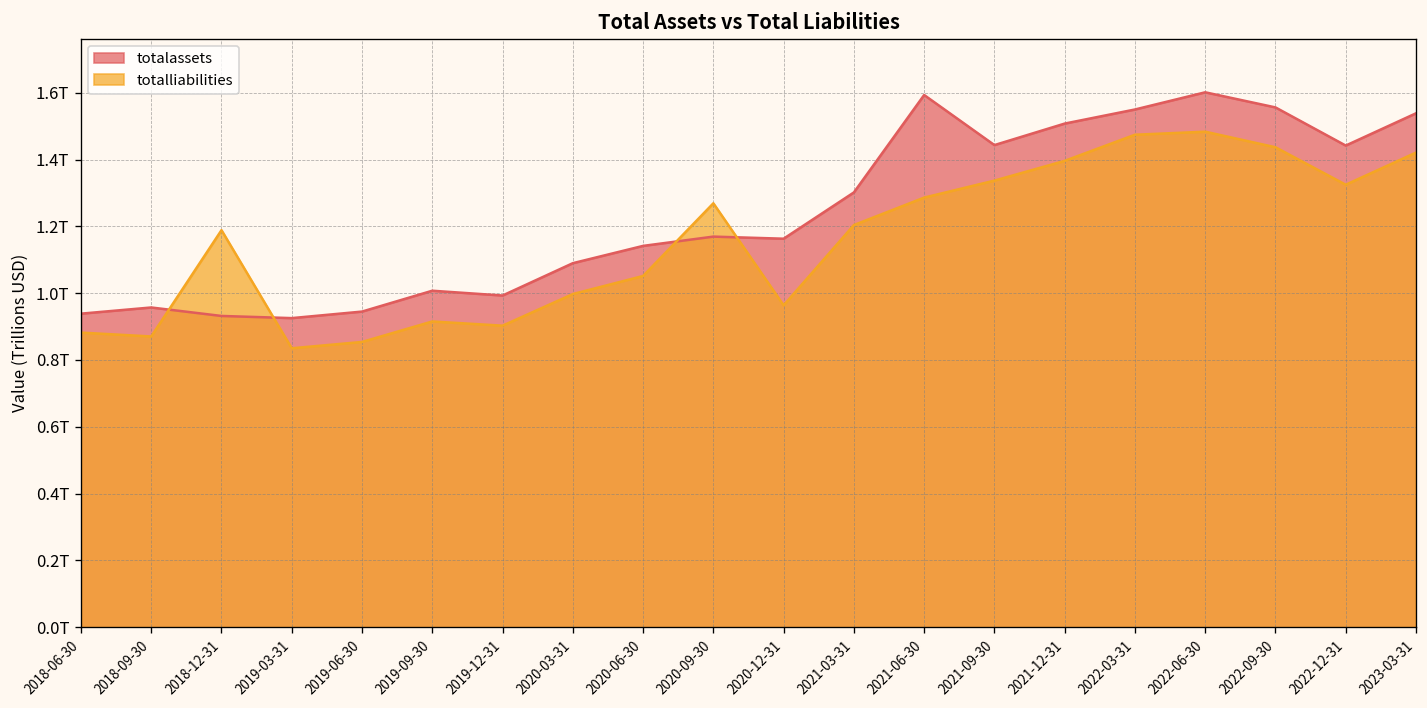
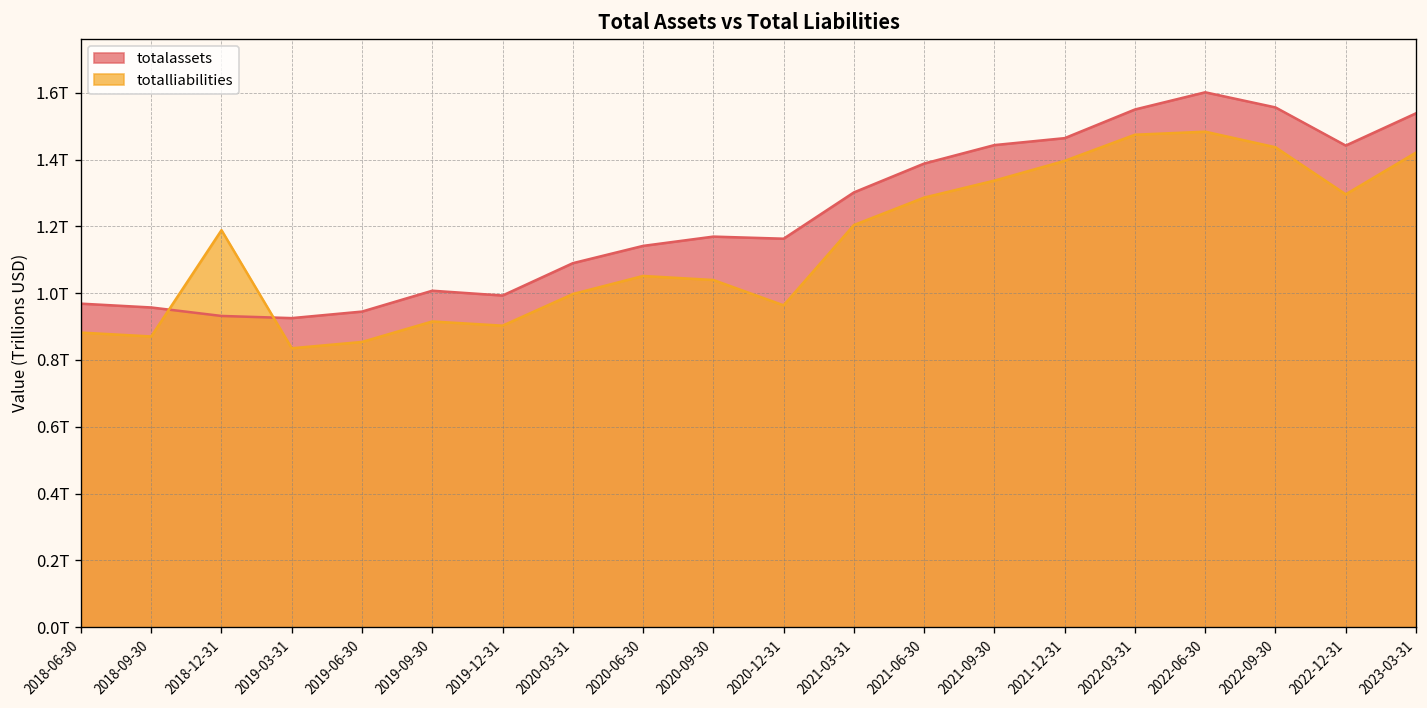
totalassets, 2018-06-30: 0.94T -> 0.97T
totalliabilities, 2020-09-30: 1.27T -> 1.04T
totalassets, 2021-06-30: 1.59T -> 1.39T
totalassets, 2021-12-31: 1.51T -> 1.46T
totalliabilities, 2022-12-31: 1.32T -> 1.30T
